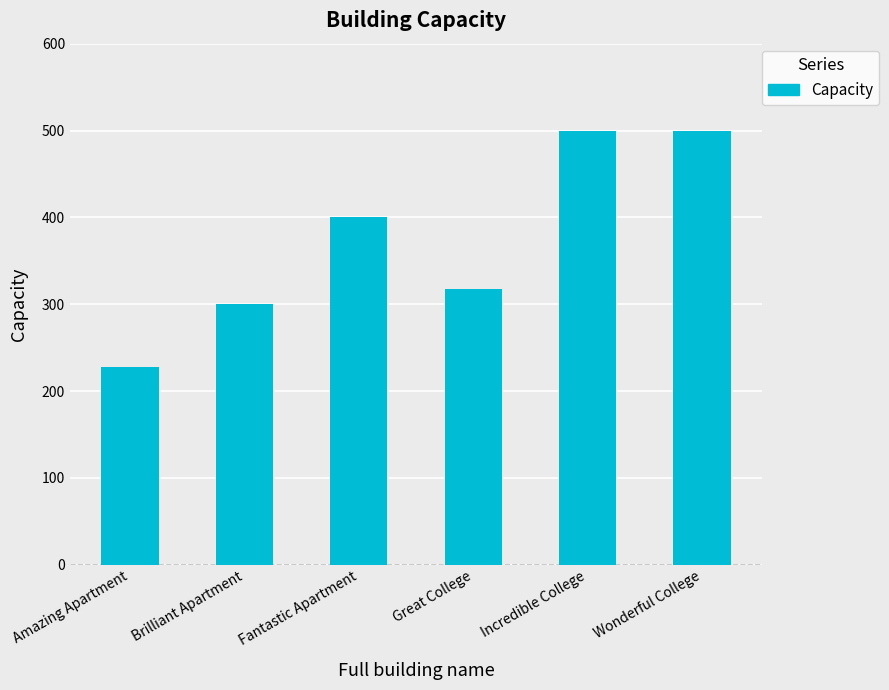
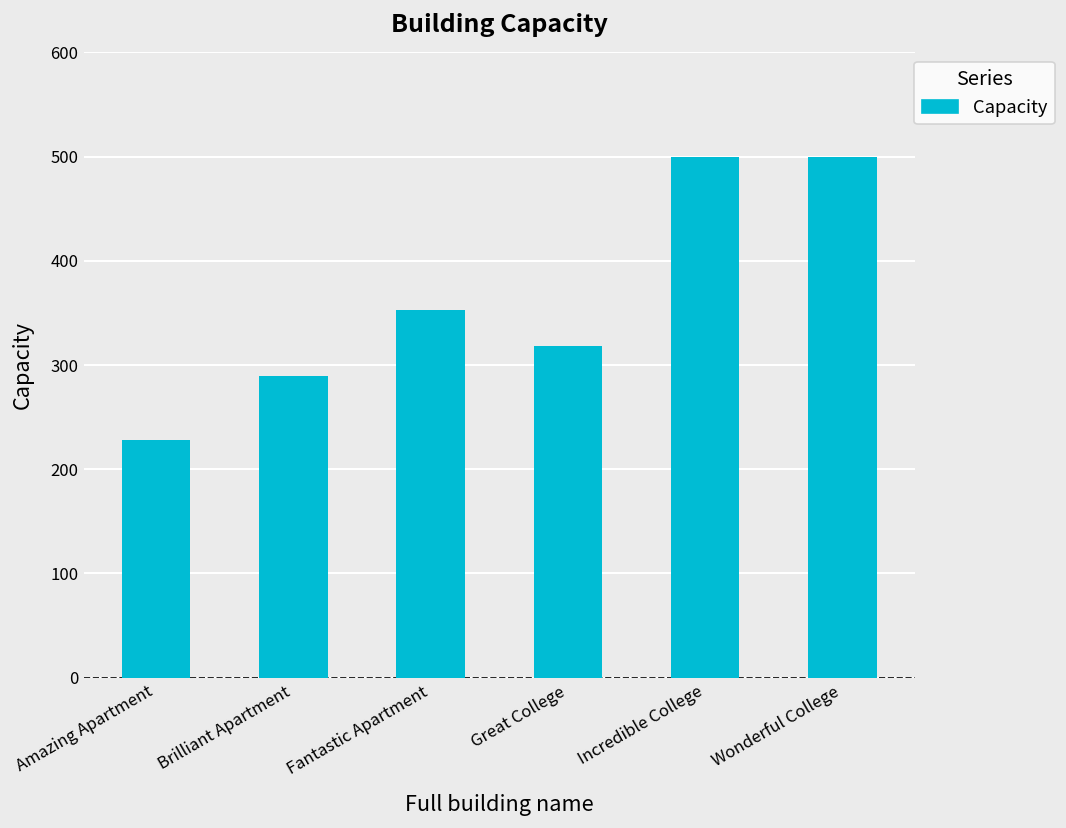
Brilliant Apartment: 300 -> 290
Fantastic Apartment: 400 -> 350
